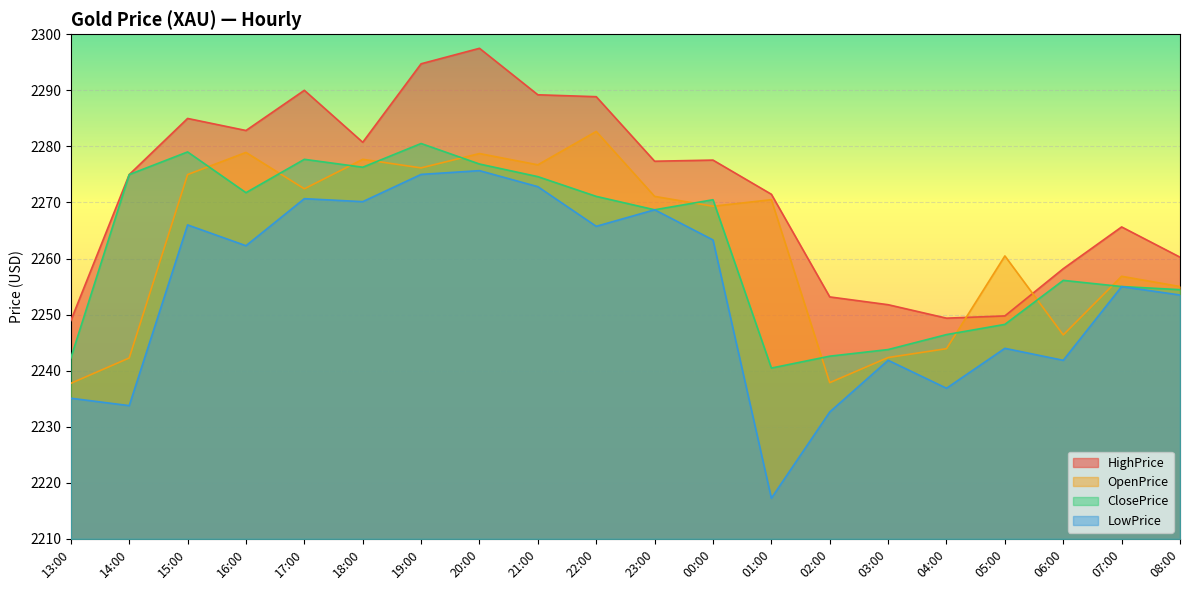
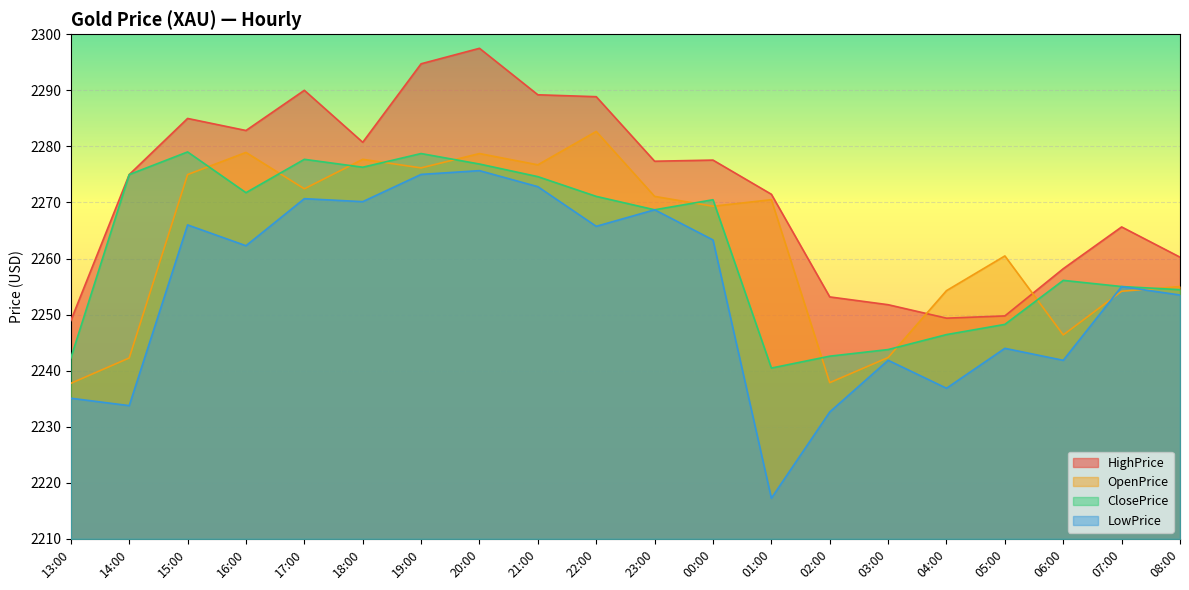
ClosePrice, 19:00: 2281 -> 2279
OpenPrice, 04:00: 2244 -> 2254
OpenPrice, 07:00: 2257 -> 2254
